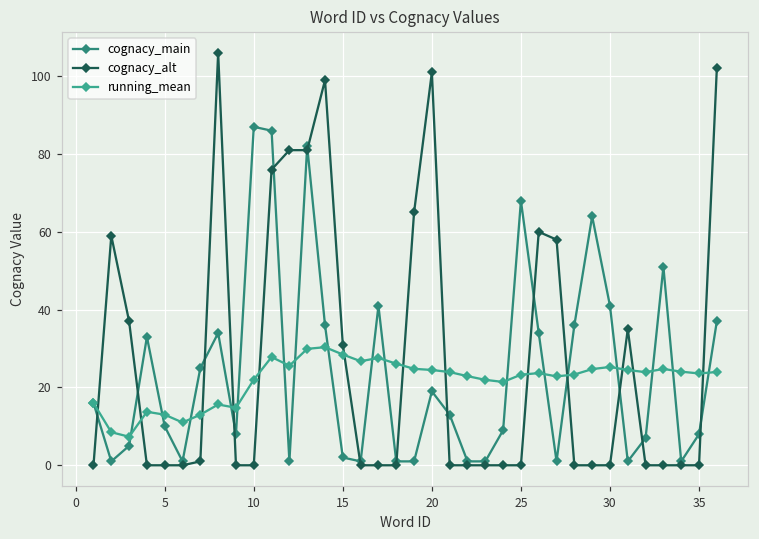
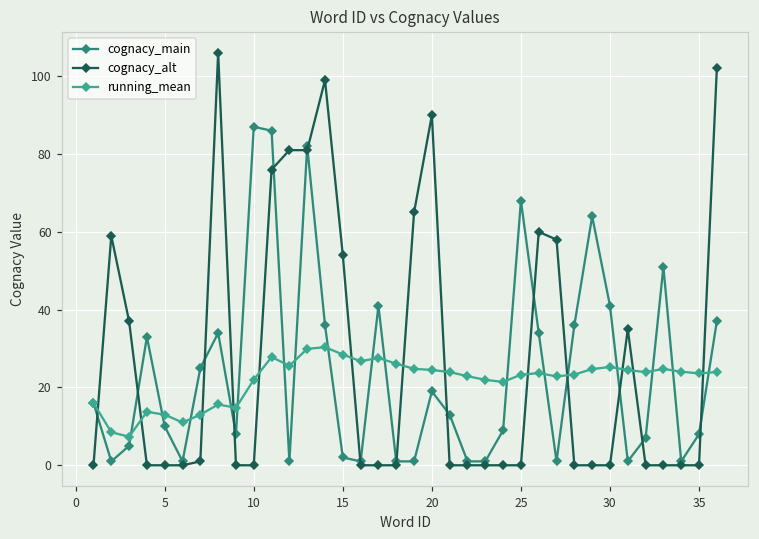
cognacy_alt, 15: 31 -> 54
cognacy_alt, 20: 101 -> 90
